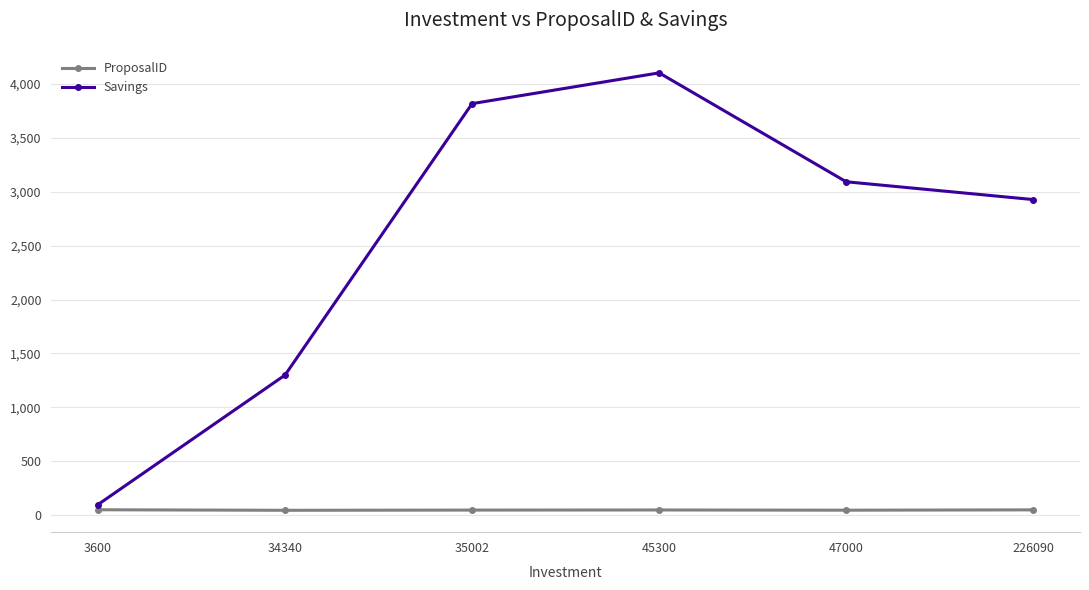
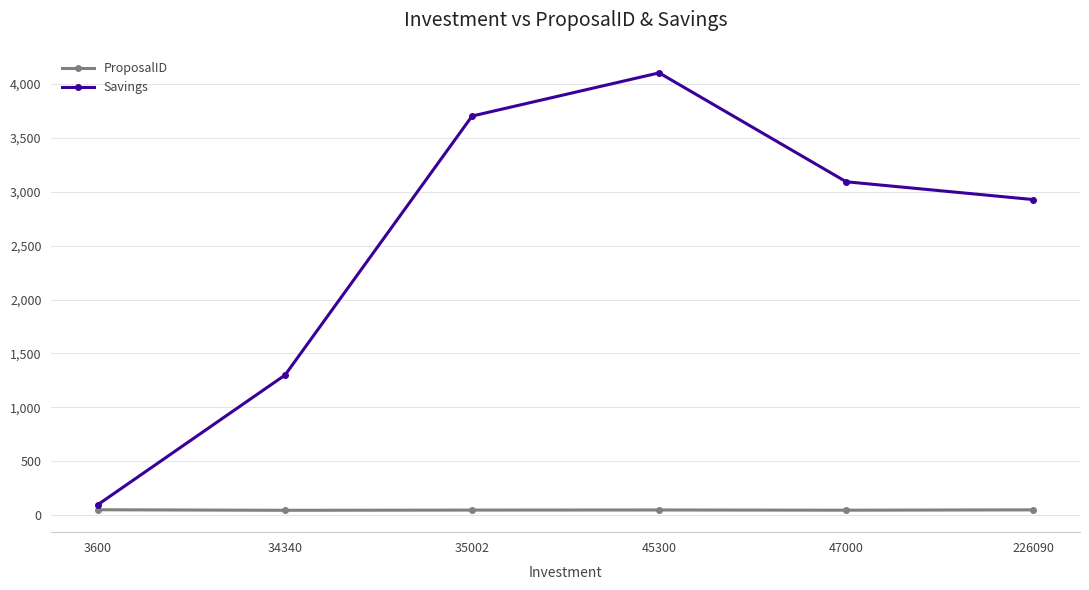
Savings, 35002: 3,820 -> 3,700
